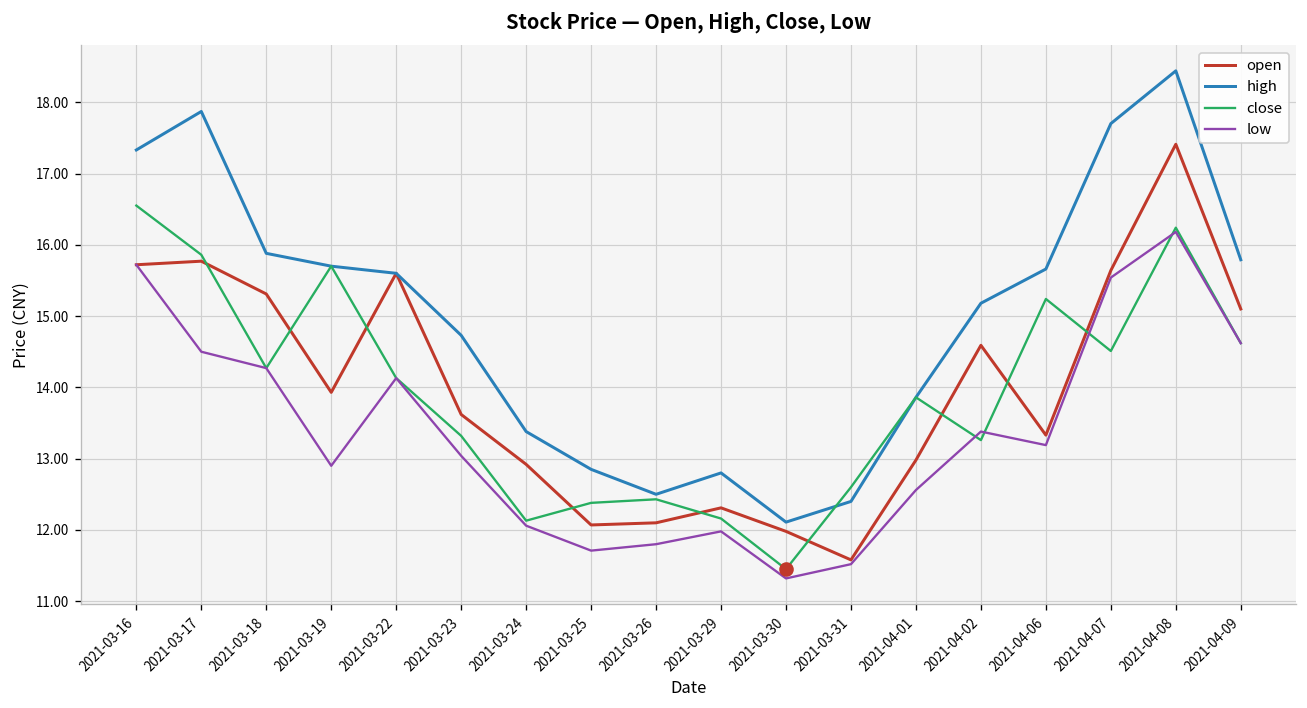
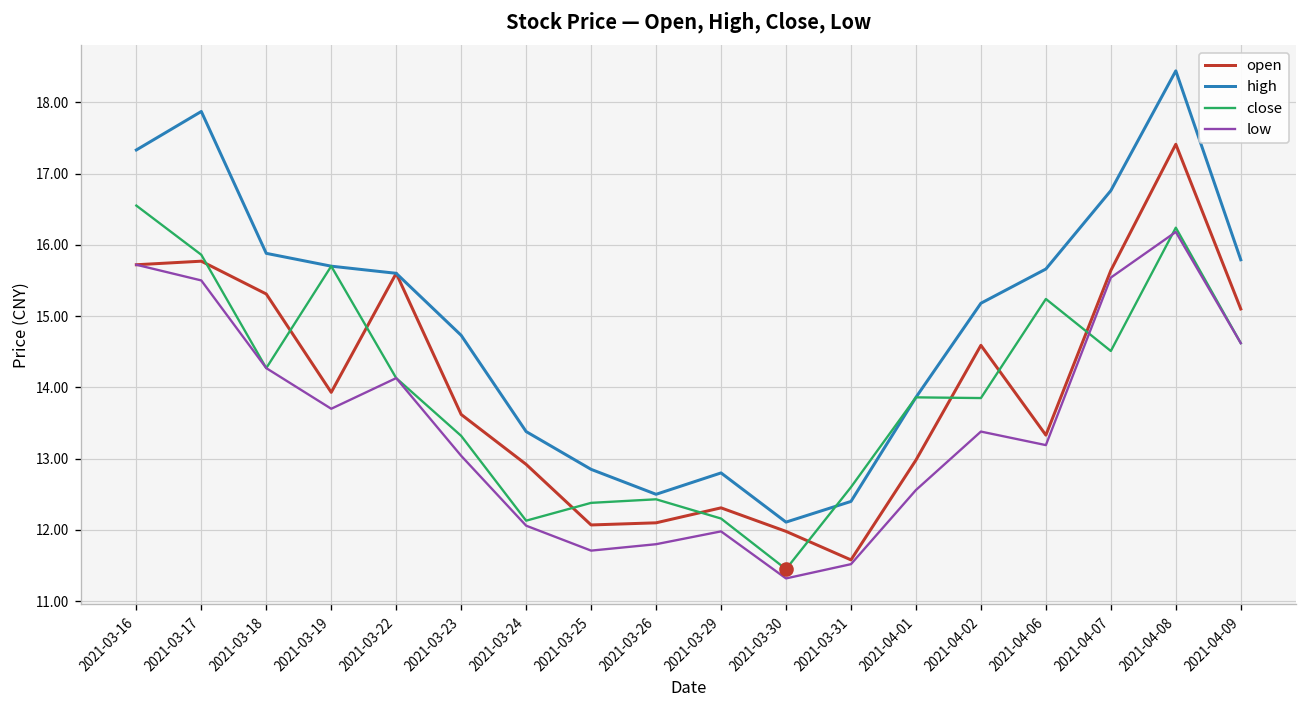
low, 2021-03-17: 14.5 -> 15.5
low, 2021-03-19: 12.9 -> 13.7
close, 2021-04-02: 13.3 -> 13.9
high, 2021-04-07: 17.7 -> 16.8
